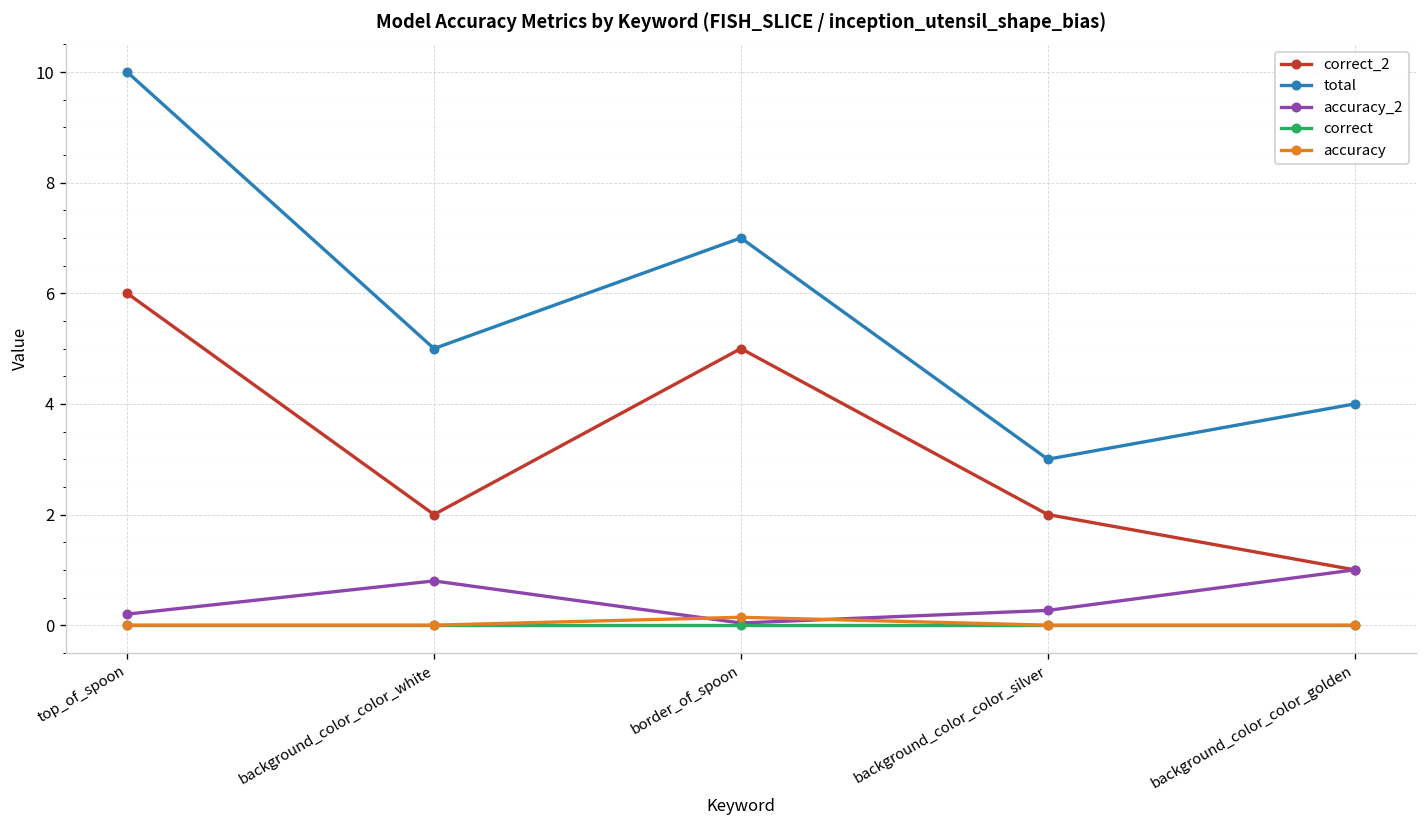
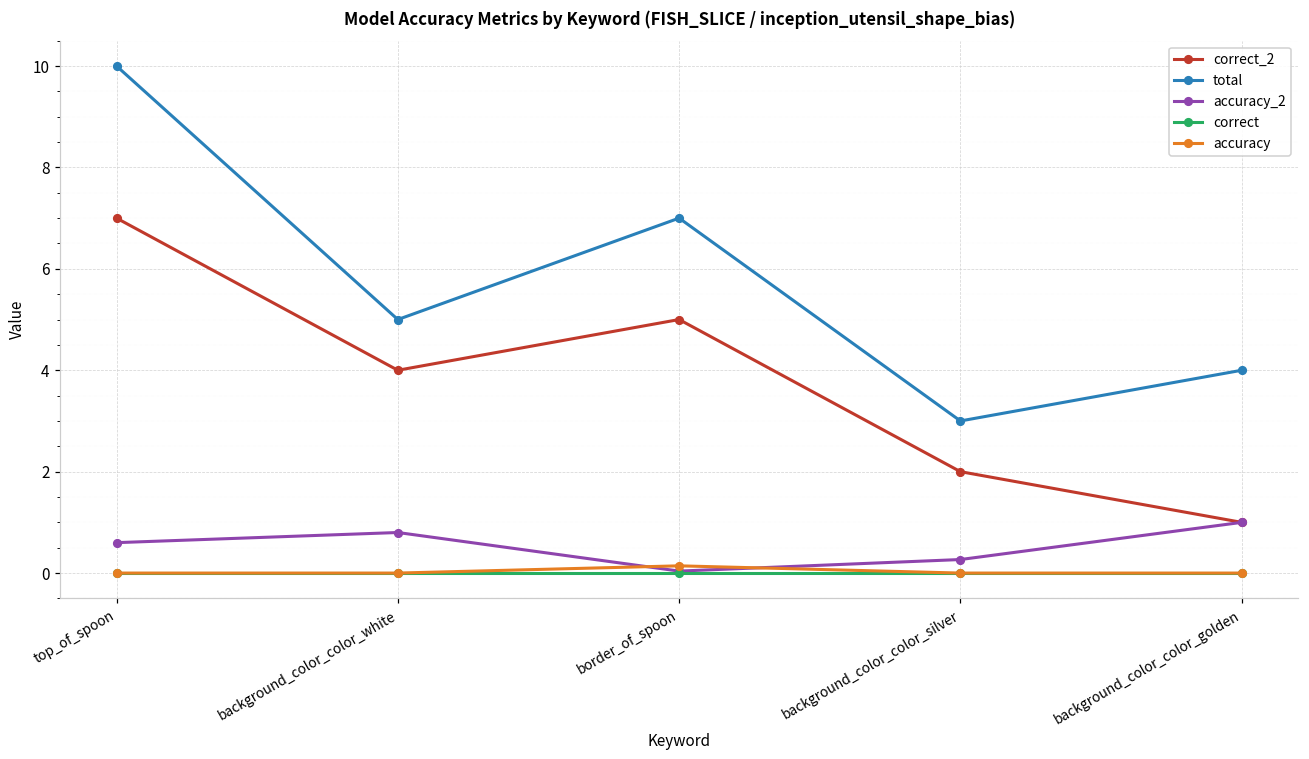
correct_2, top_of_spoon: 6 -> 7
accuracy_2, top_of_spoon: 0.2 -> 0.6
correct_2, background_color_color_white: 2 -> 4
